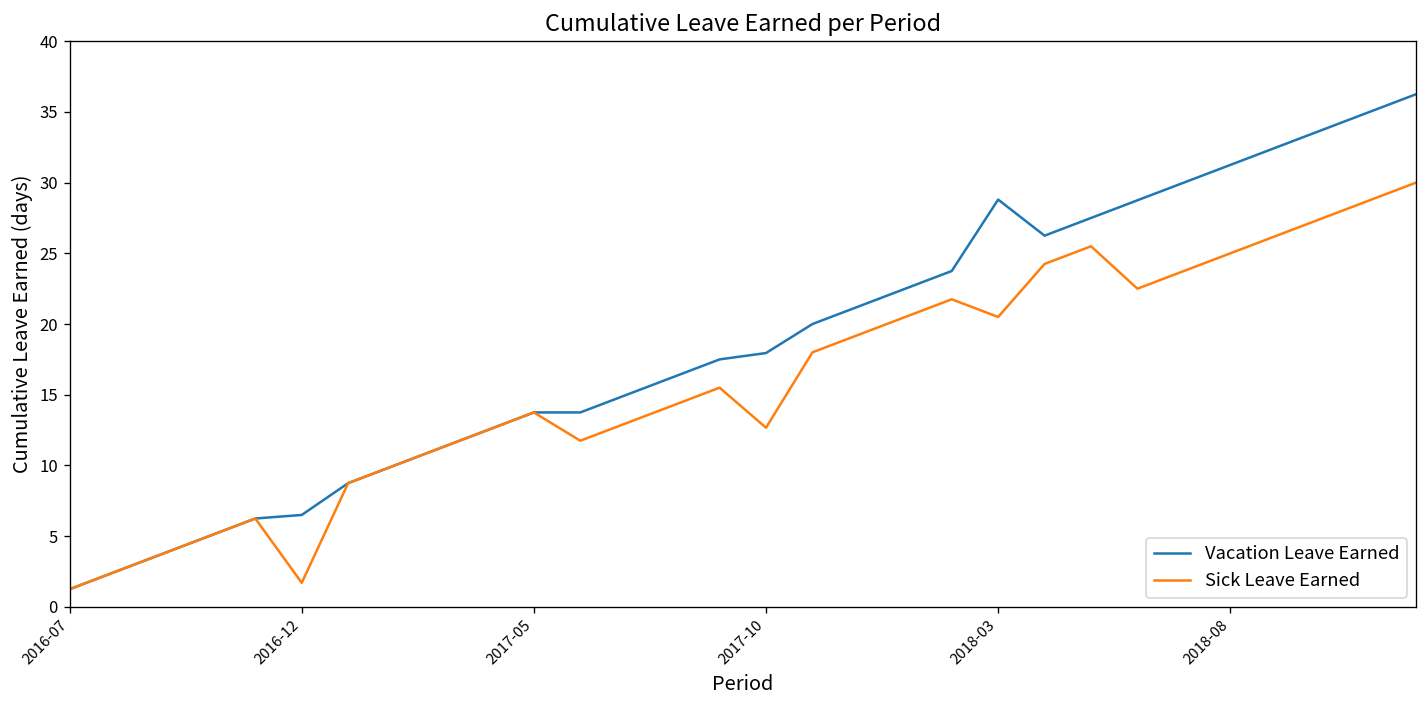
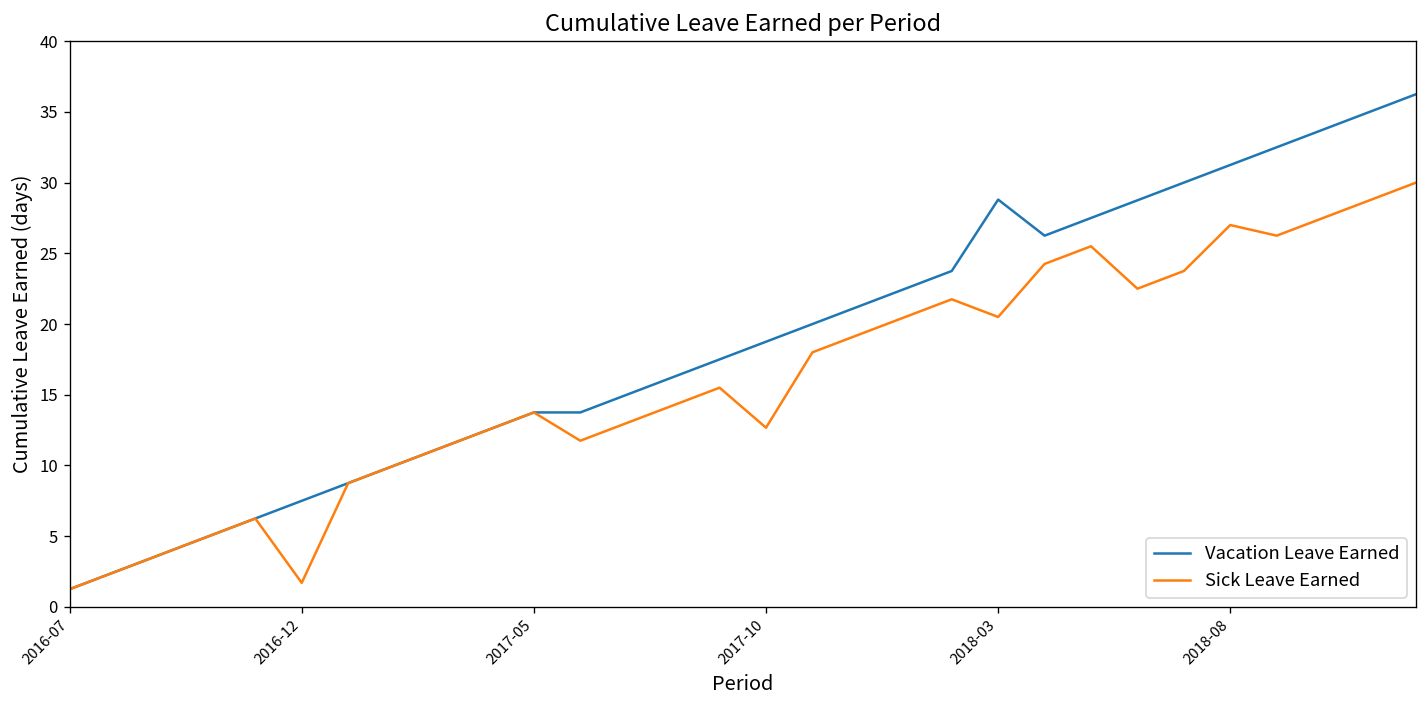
Vacation Leave Earned, 2016-12: 6.5 -> 7.5
Vacation Leave Earned, 2017-10: 18.0 -> 18.8
Sick Leave Earned, 2018-08: 25 -> 27
